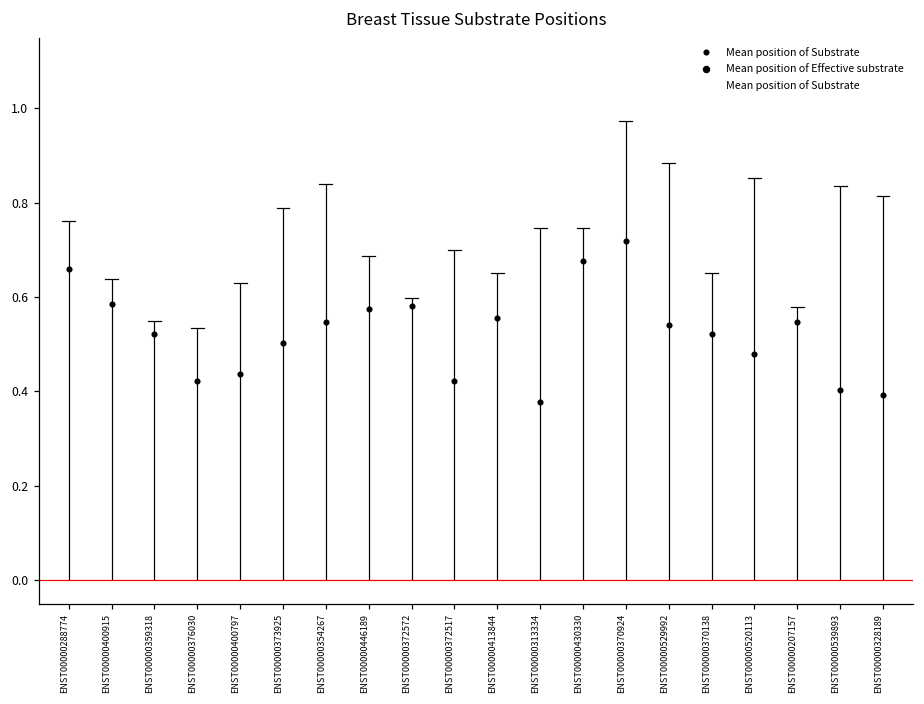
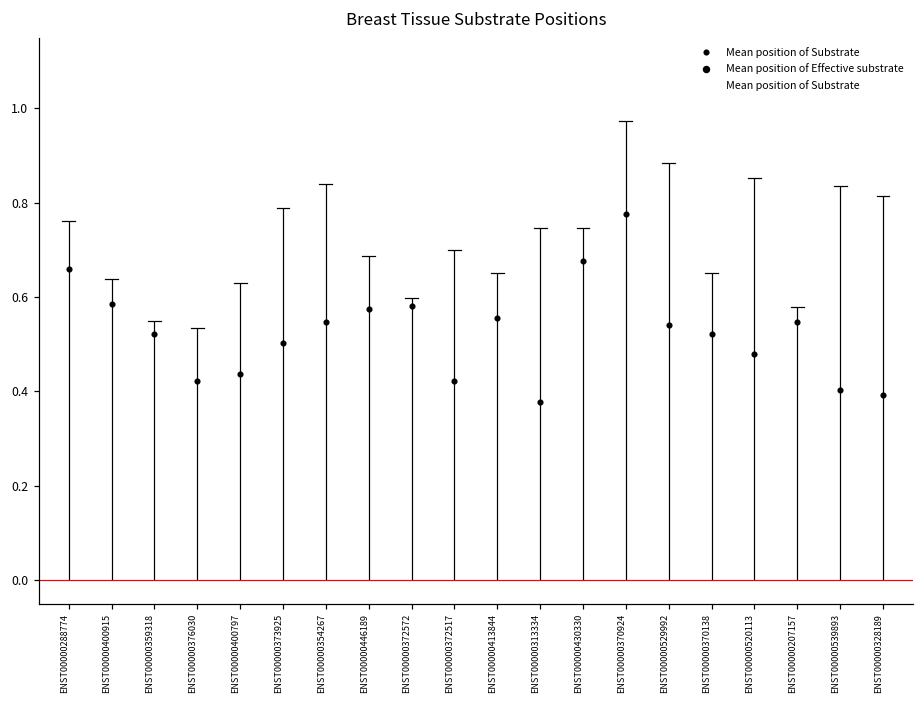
Mean position of Substrate, ENST00000370924: 0.72 -> 0.78
